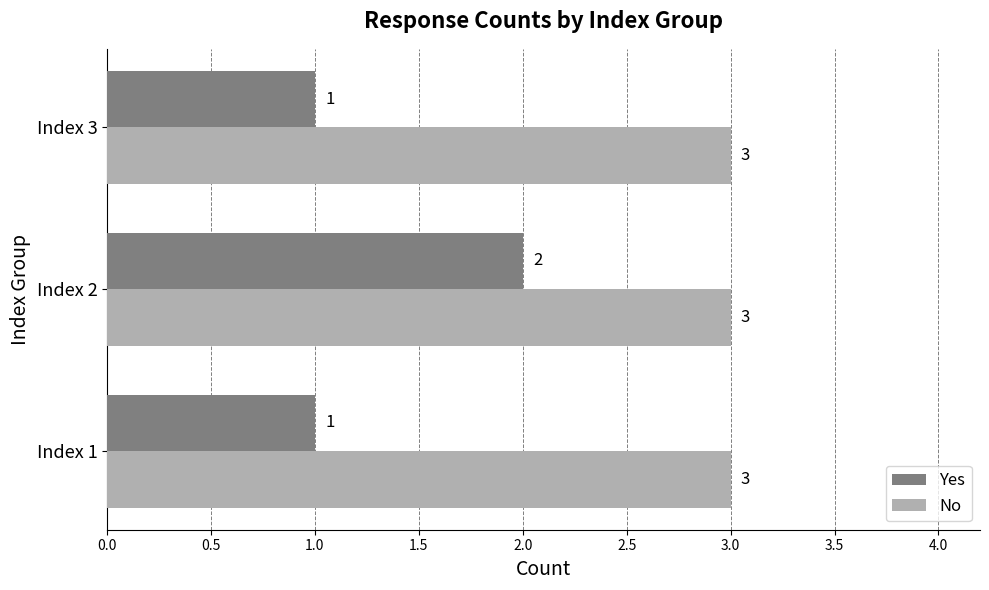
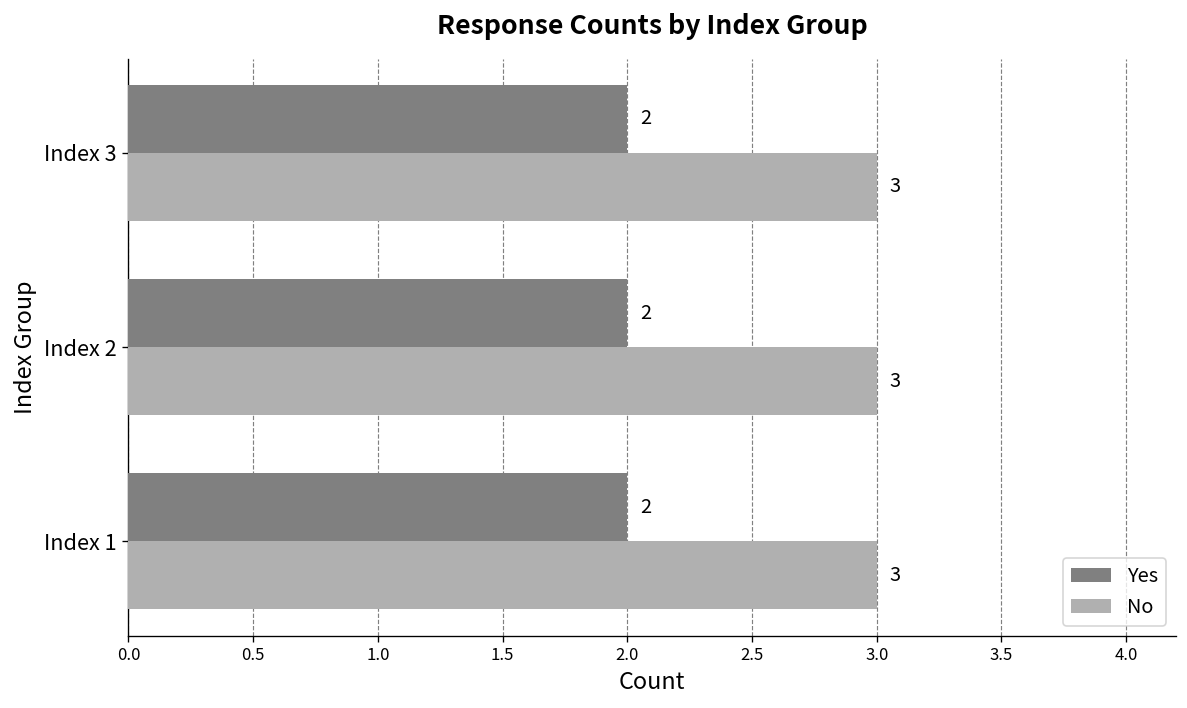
Yes, Index 3: 1 -> 2
Yes, Index 1: 1 -> 2
